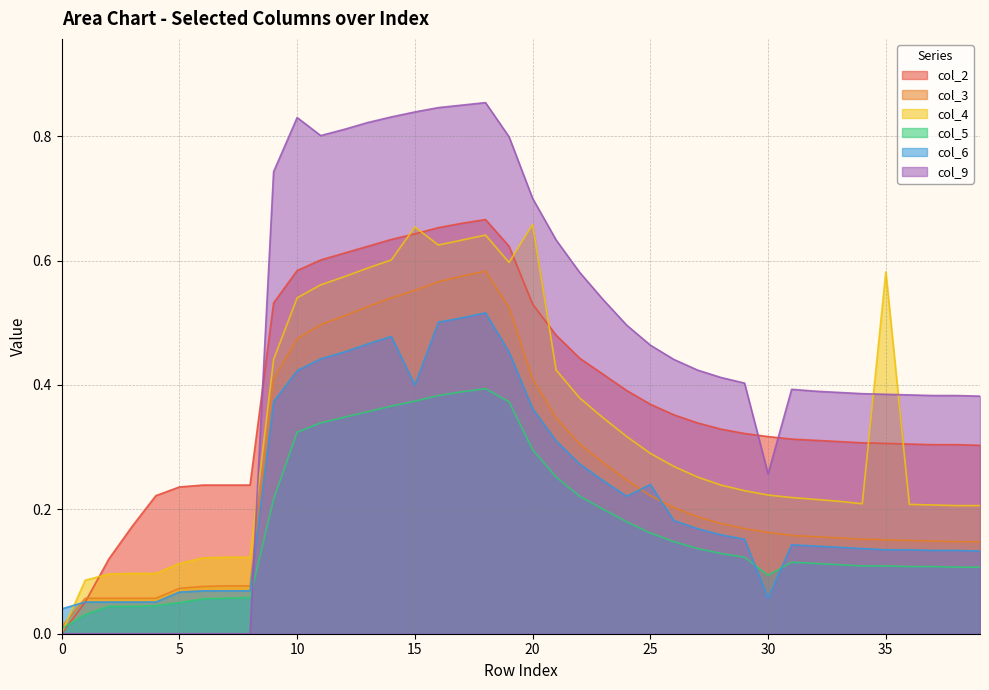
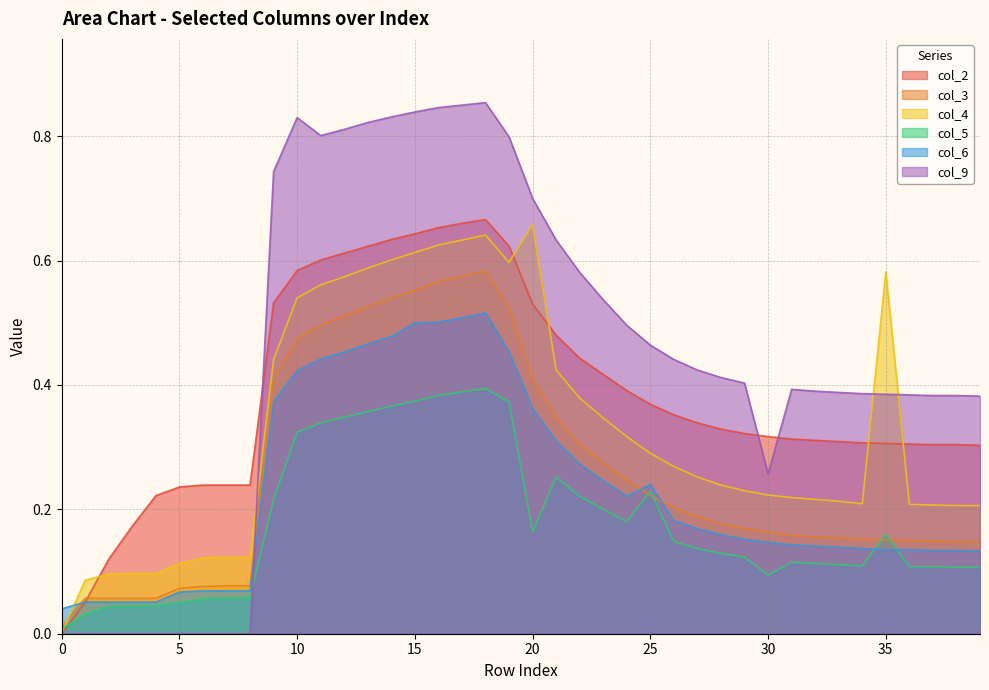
col_4, 15: 0.65 -> 0.61
col_6, 15: 0.4 -> 0.5
col_5, 20: 0.30 -> 0.16
col_5, 25: 0.16 -> 0.23
col_6, 30: 0.06 -> 0.15
col_5, 35: 0.11 -> 0.16
